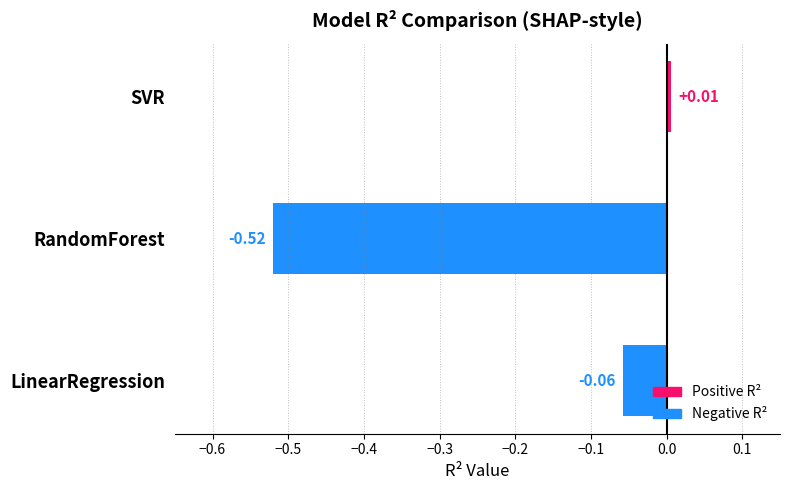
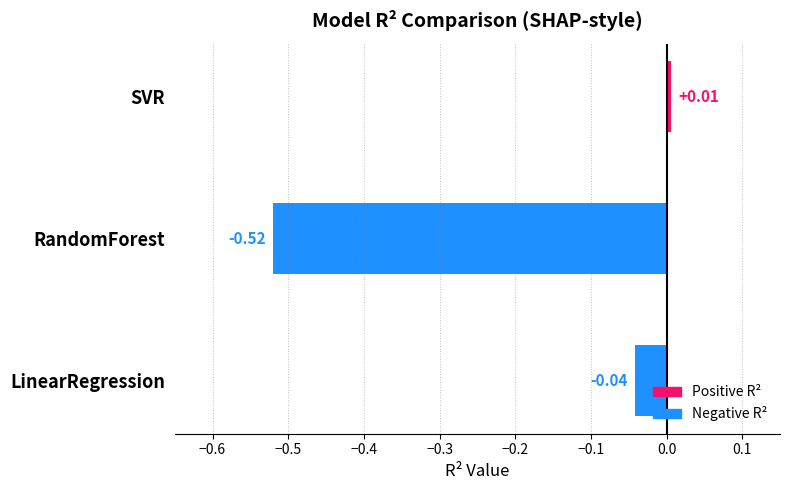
LinearRegression: -0.06 -> -0.04
